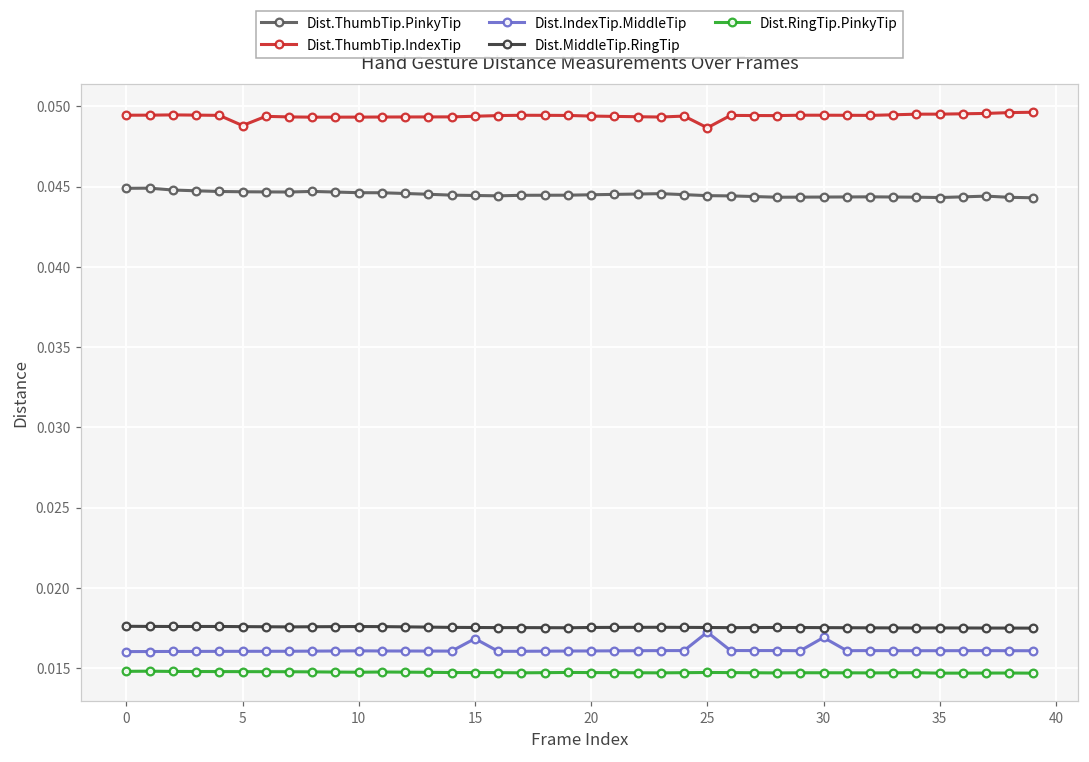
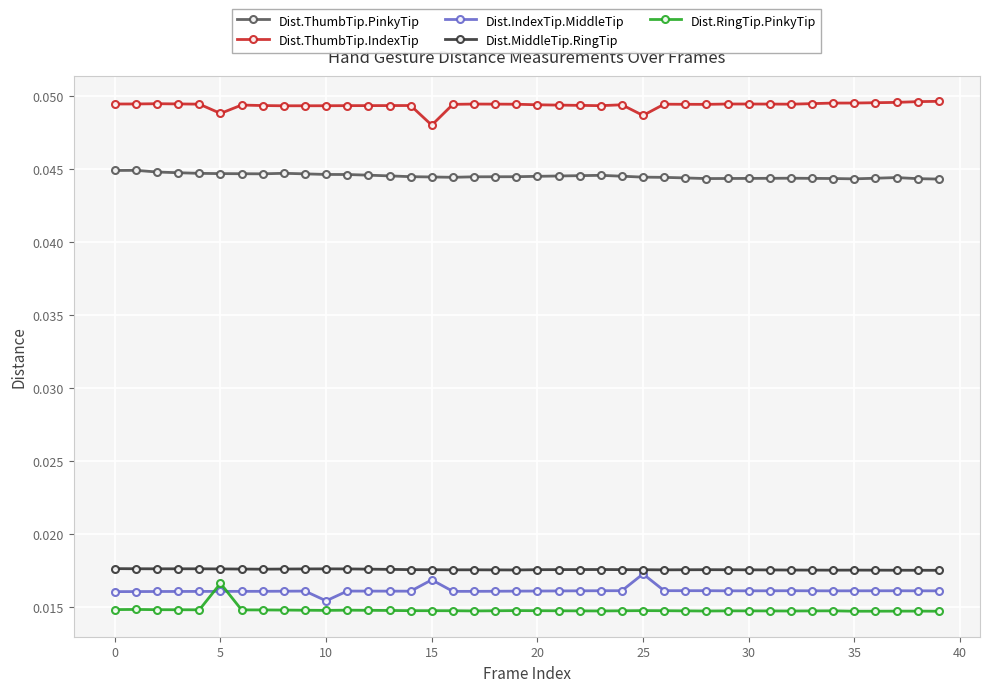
Dist.RingTip.PinkyTip, 5: 0.0148 -> 0.0166
Dist.IndexTip.MiddleTip, 10: 0.0161 -> 0.0154
Dist.ThumbTip.IndexTip, 15: 0.0494 -> 0.0480
Dist.IndexTip.MiddleTip, 30: 0.0169 -> 0.0161
